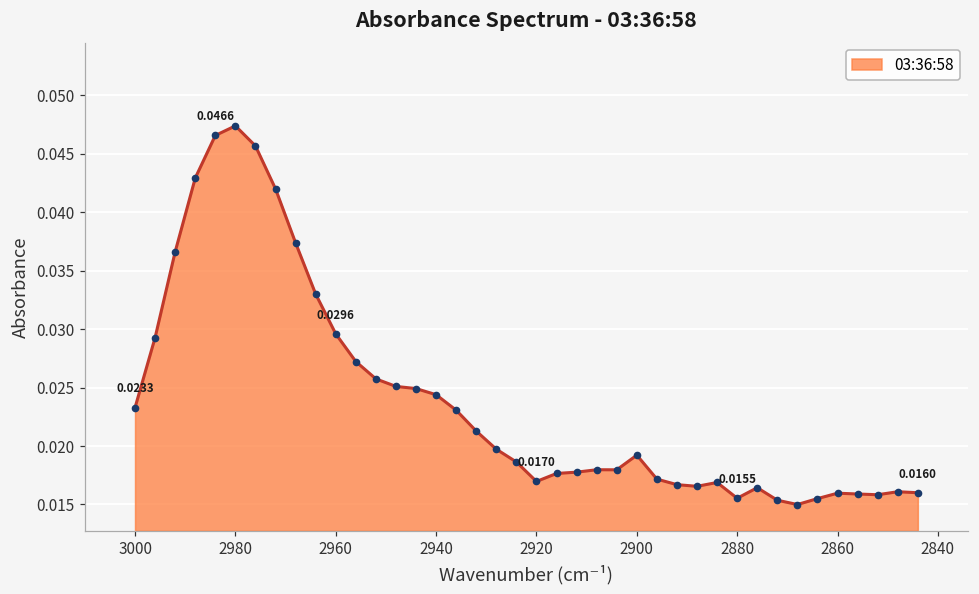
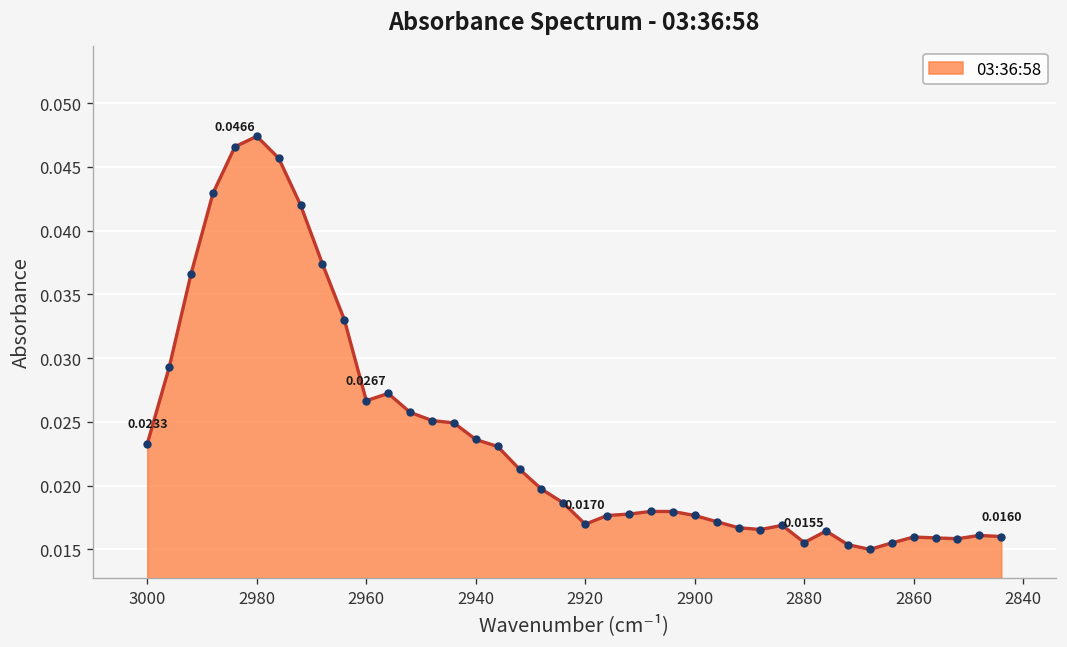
2960: 0.0296 -> 0.0267
2940: 0.0244 -> 0.0236
2900: 0.0192 -> 0.0177
